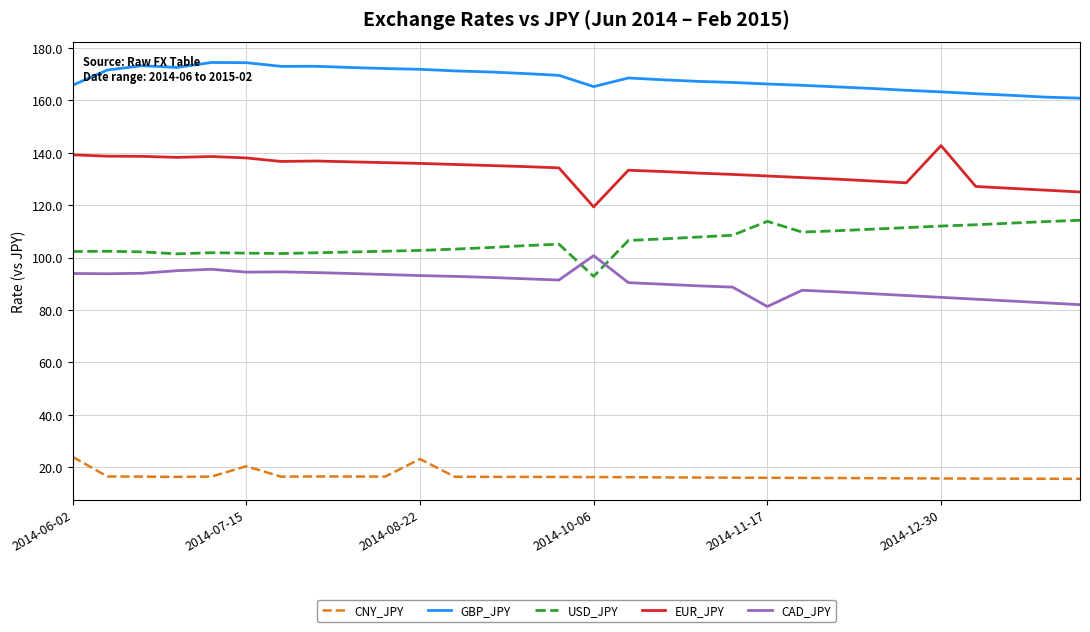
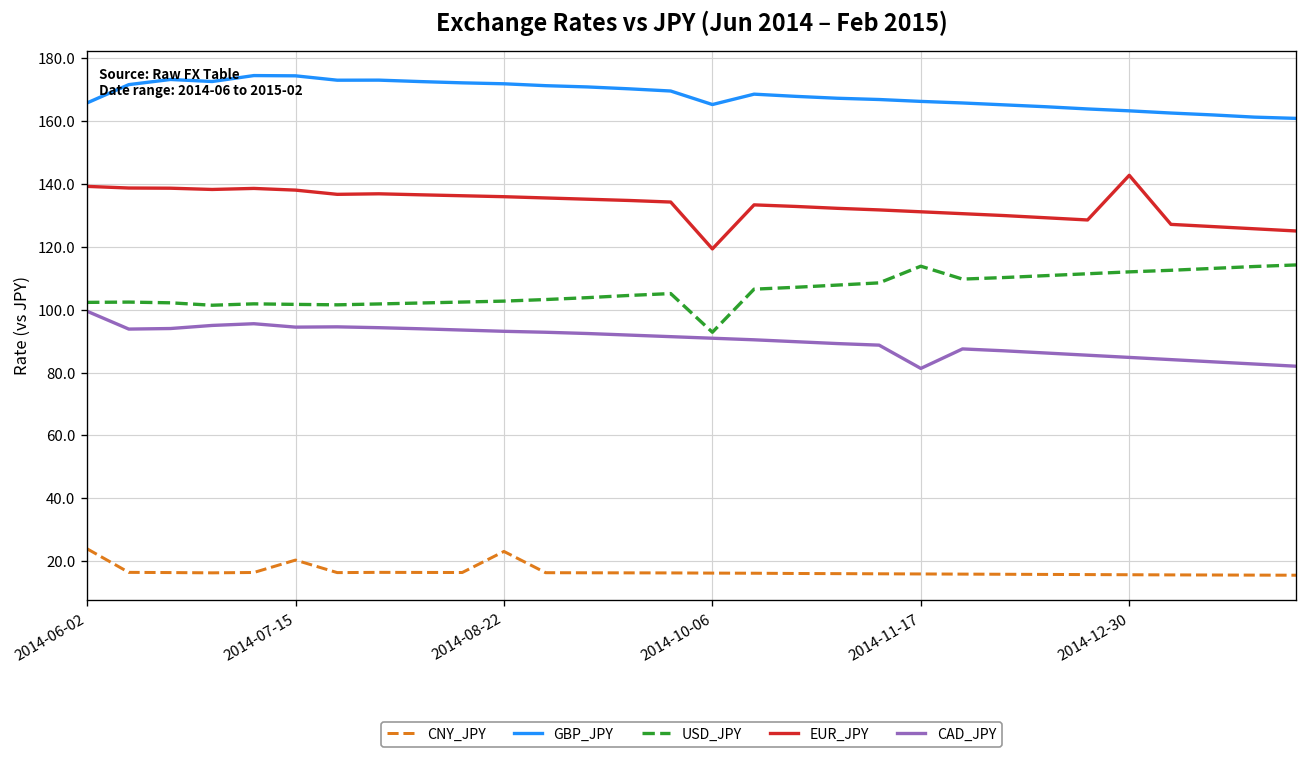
CAD_JPY, 2014-06-02: 94 -> 99
CAD_JPY, 2014-10-06: 101 -> 91
